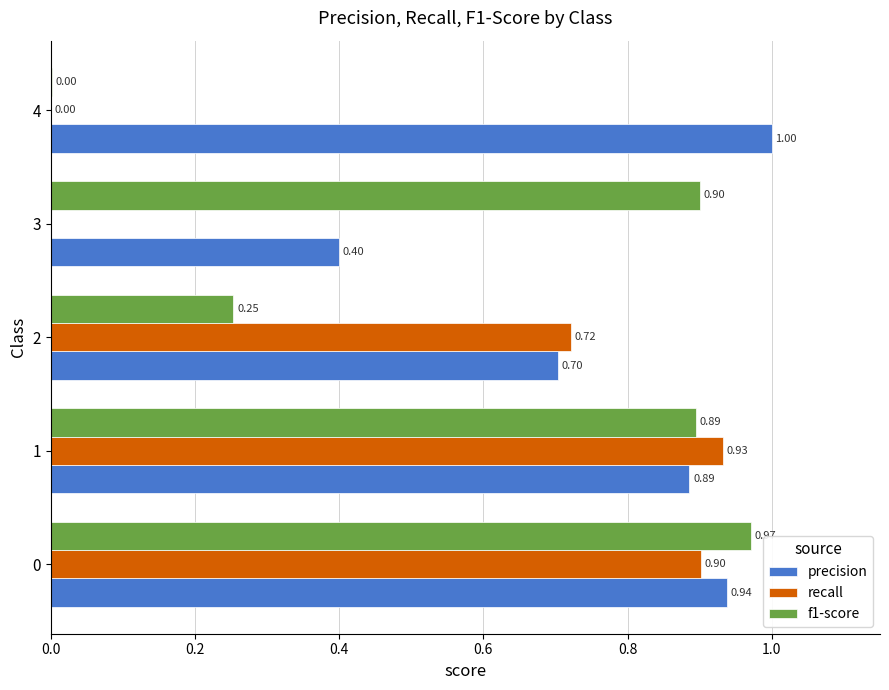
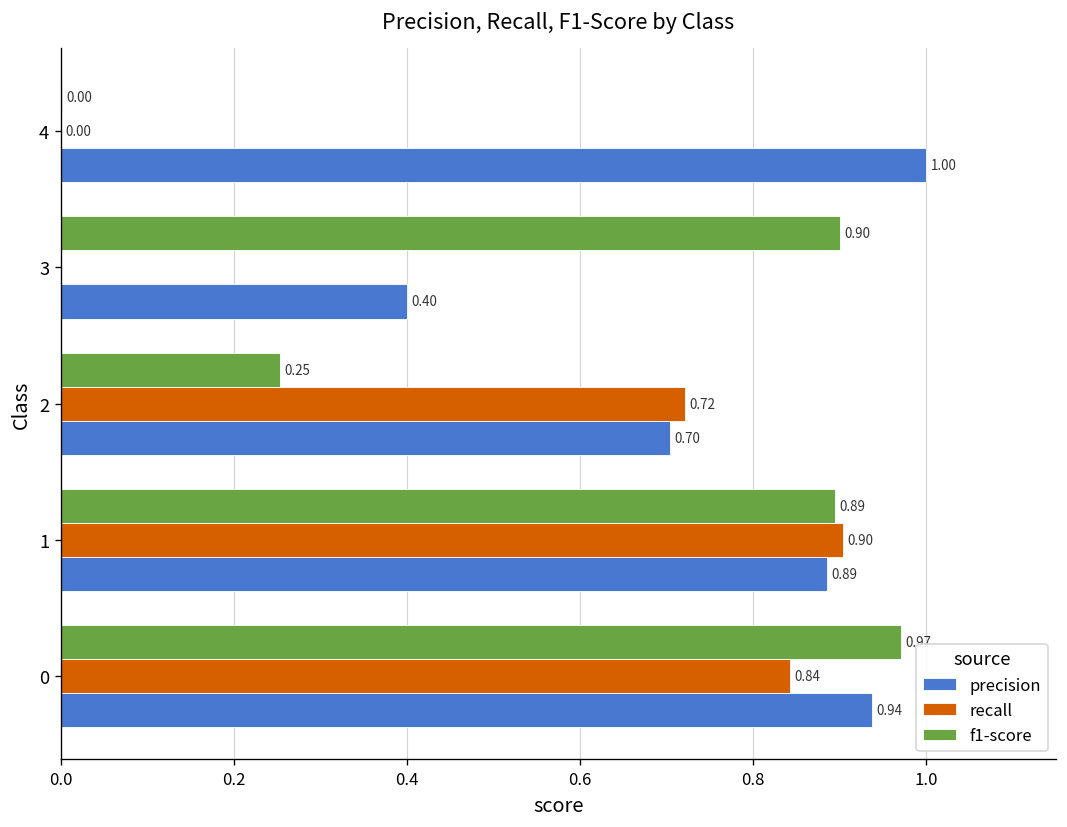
recall, 1: 0.93 -> 0.90
recall, 0: 0.90 -> 0.84
